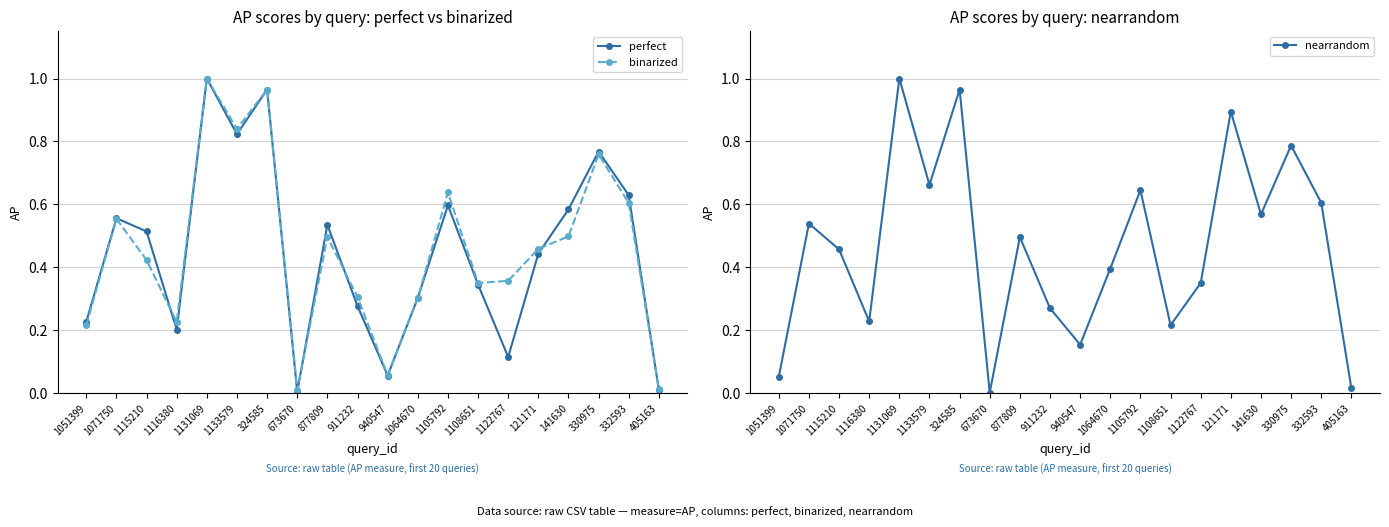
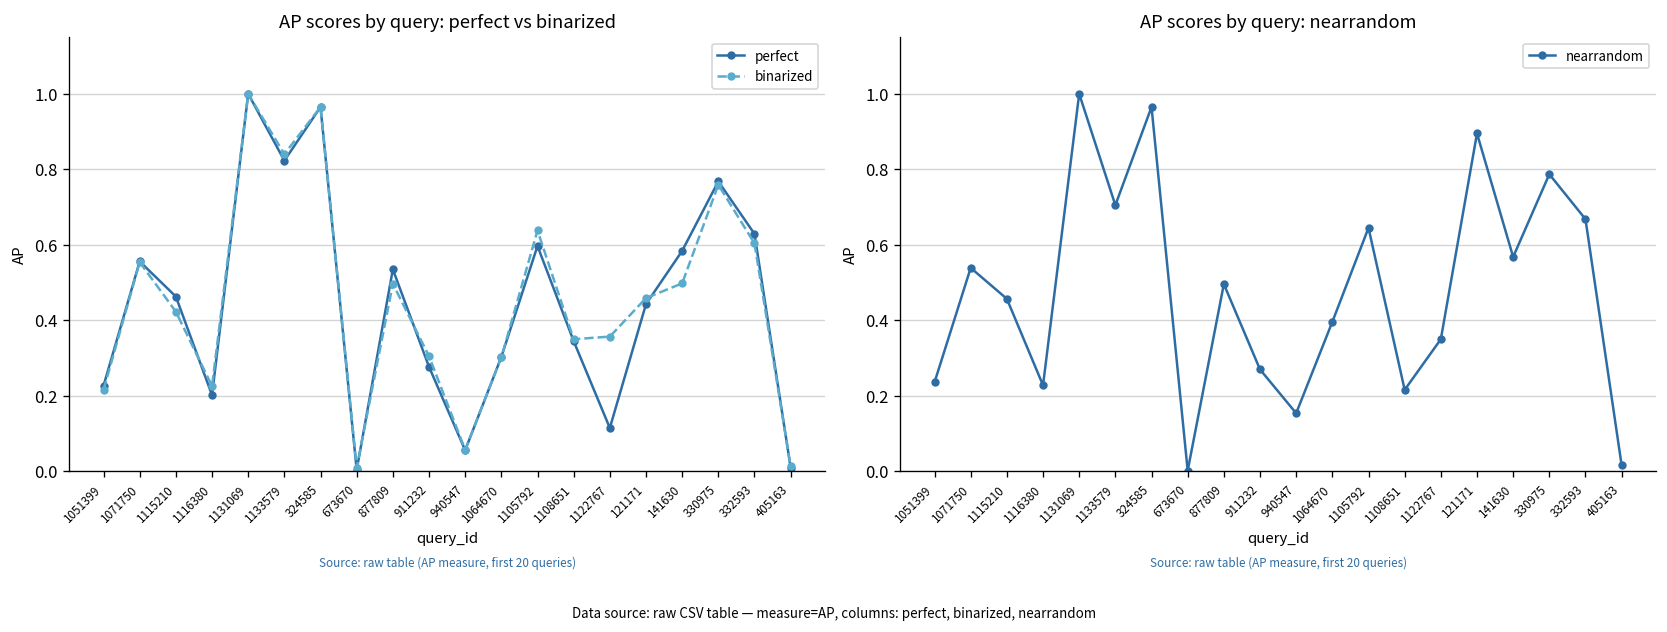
AP scores by query: perfect vs binarized, perfect, 1115210: 0.51 -> 0.46
AP scores by query: nearrandom, 1051399: 0.05 -> 0.24
AP scores by query: nearrandom, 1133579: 0.66 -> 0.71
AP scores by query: nearrandom, 332593: 0.61 -> 0.67
